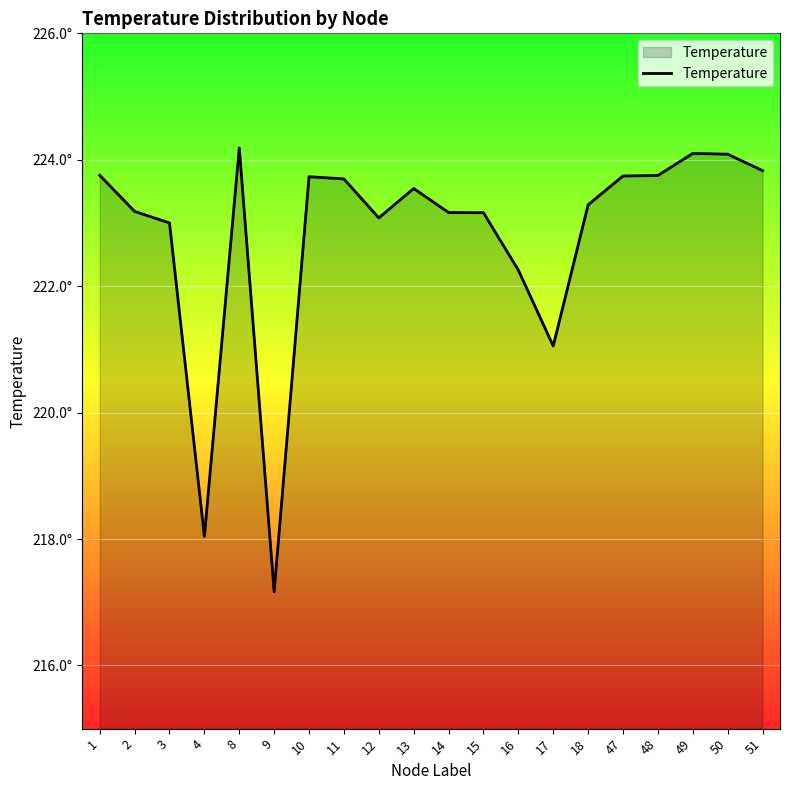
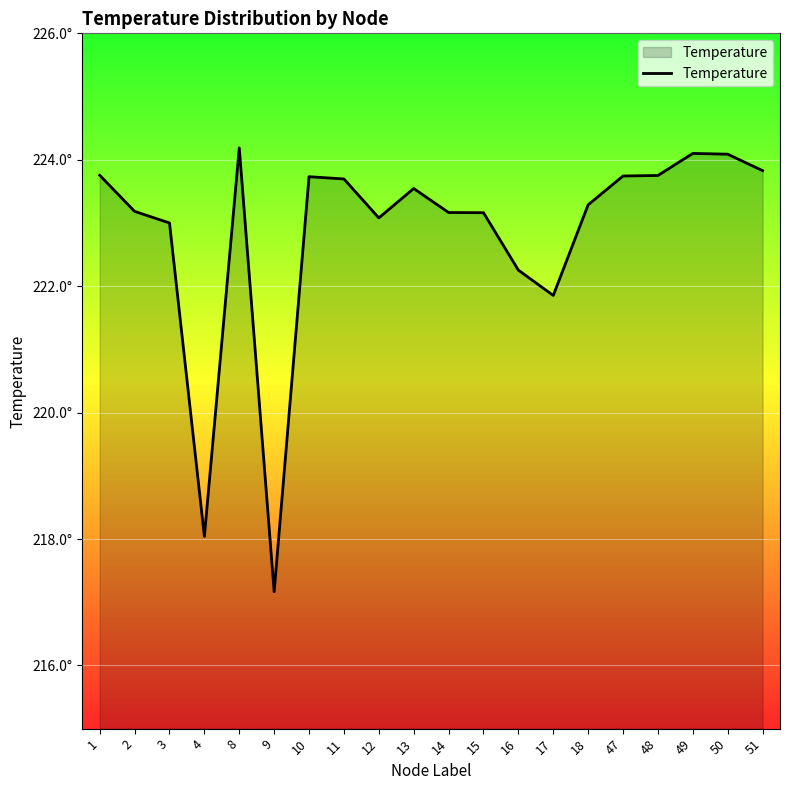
17: 221.1° -> 221.9°
